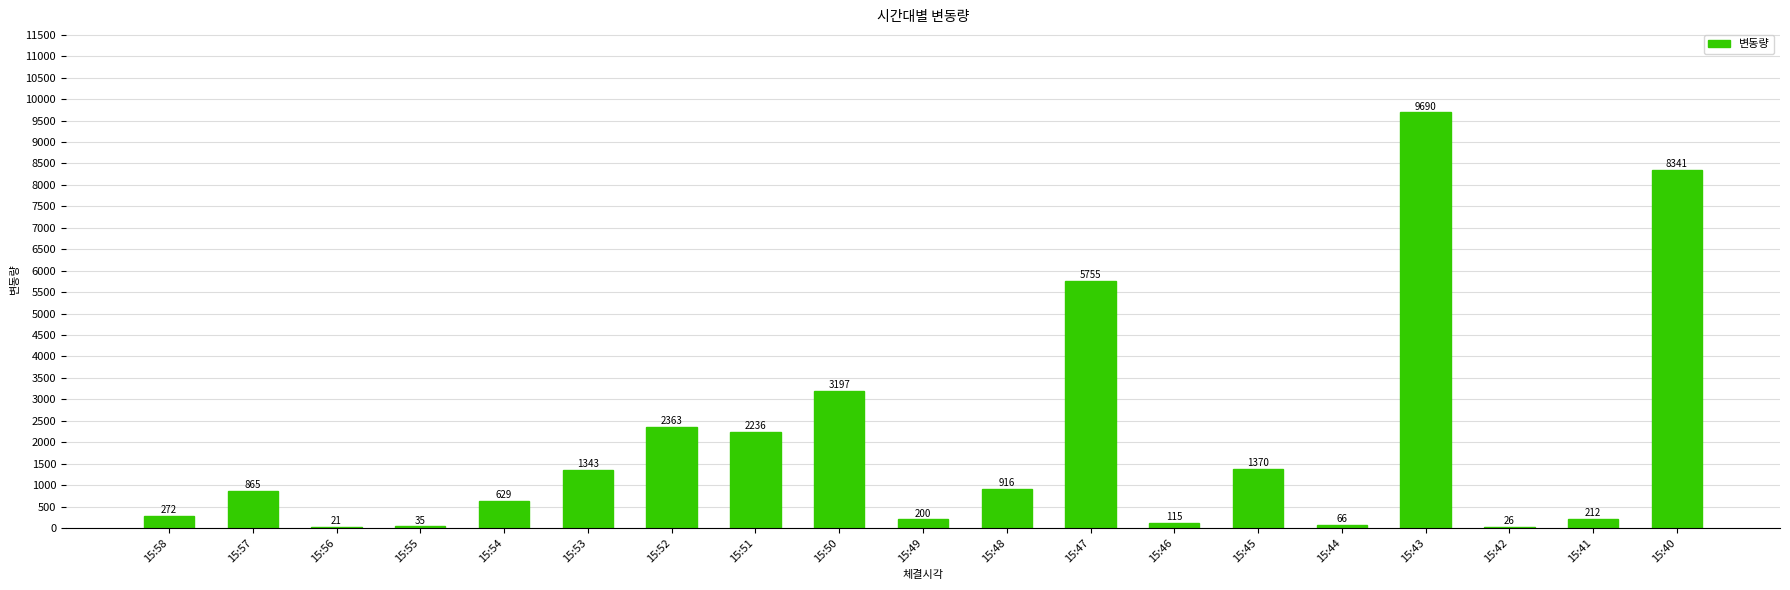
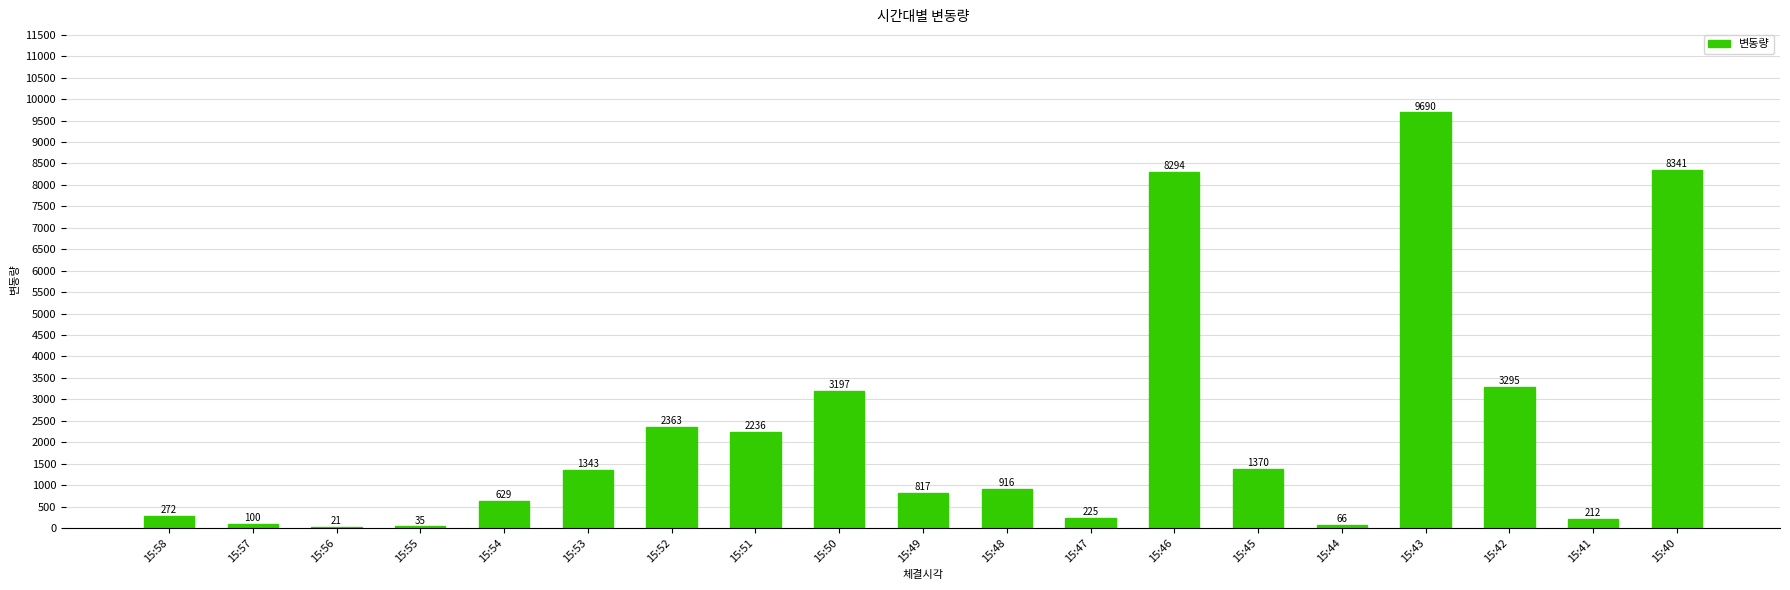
15:57: 865 -> 100
15:49: 200 -> 817
15:47: 5755 -> 225
15:46: 115 -> 8294
15:42: 26 -> 3295
